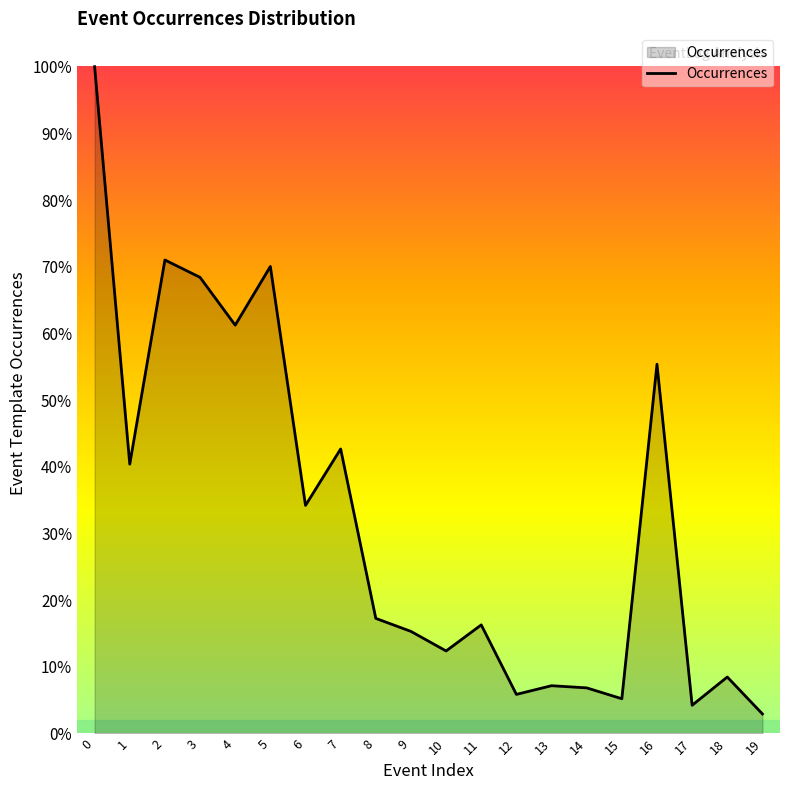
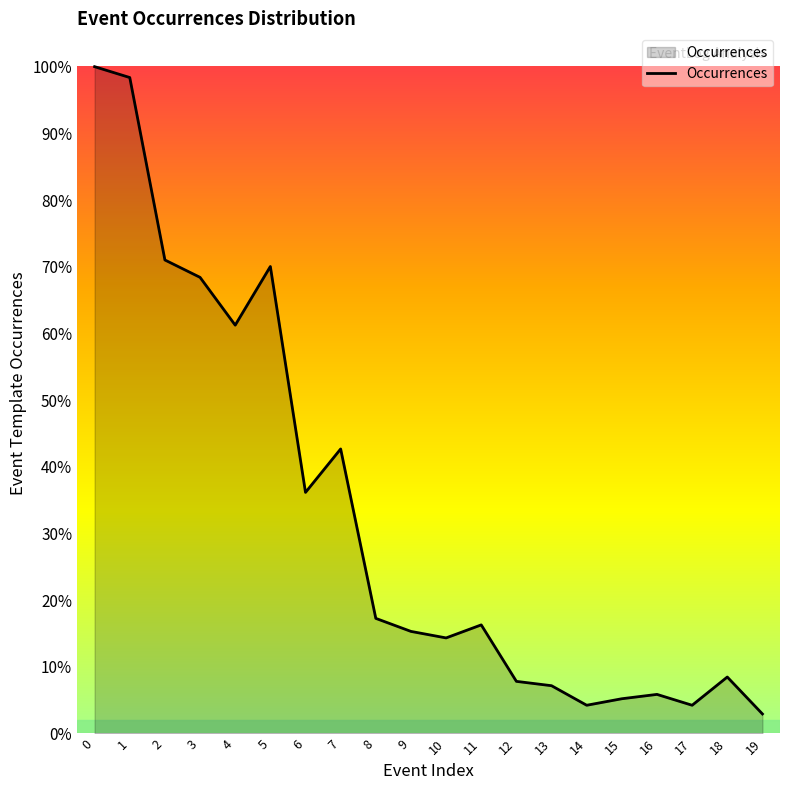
1: 40% -> 98%
6: 34% -> 36%
10: 12% -> 14%
12: 6% -> 8%
14: 7% -> 4%
16: 55% -> 6%
